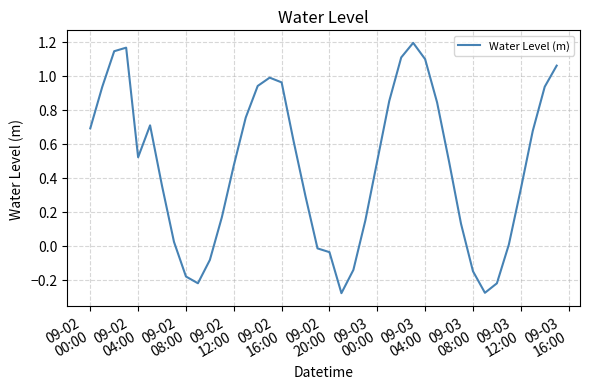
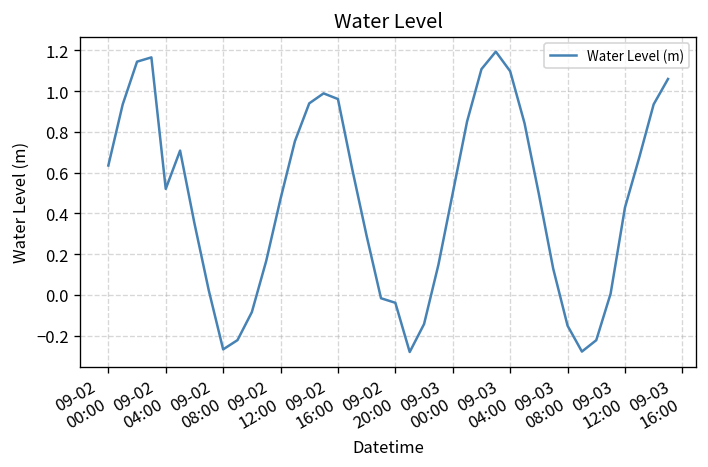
09-02 00:00: 0.69 -> 0.64
09-02 08:00: -0.18 -> -0.27
09-03 12:00: 0.33 -> 0.43
